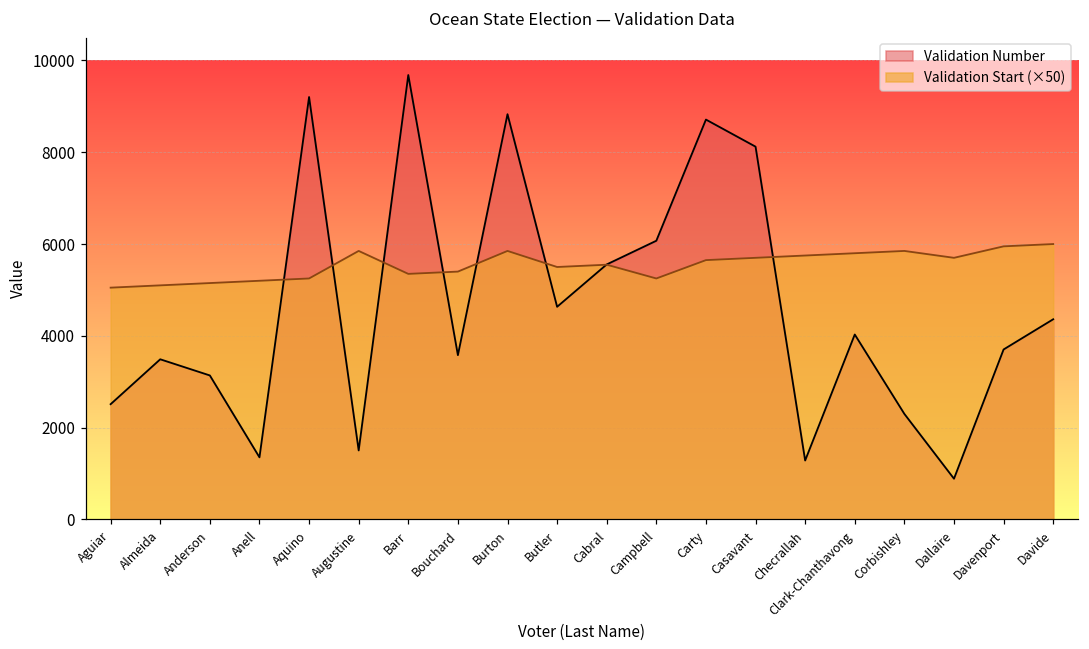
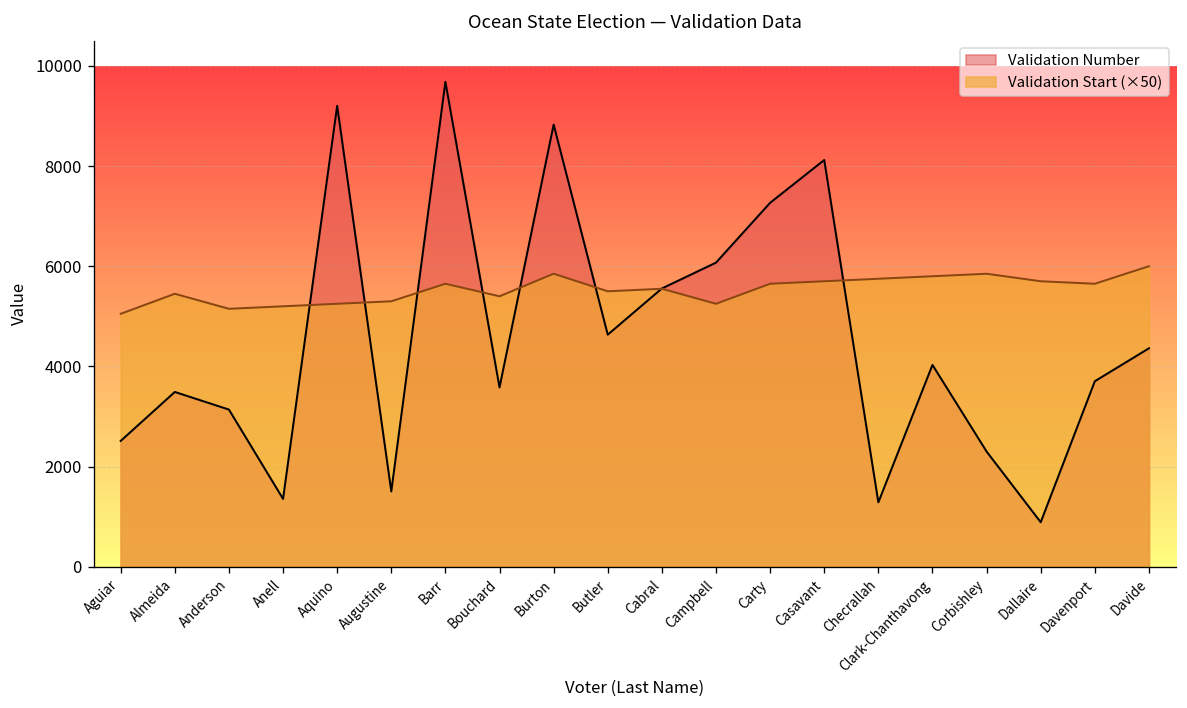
Validation Start (×50), Almeida: 5100 -> 5500
Validation Start (×50), Augustine: 5900 -> 5300
Validation Start (×50), Barr: 5400 -> 5700
Validation Number, Carty: 8700 -> 7300
Validation Start (×50), Davenport: 6000 -> 5700
